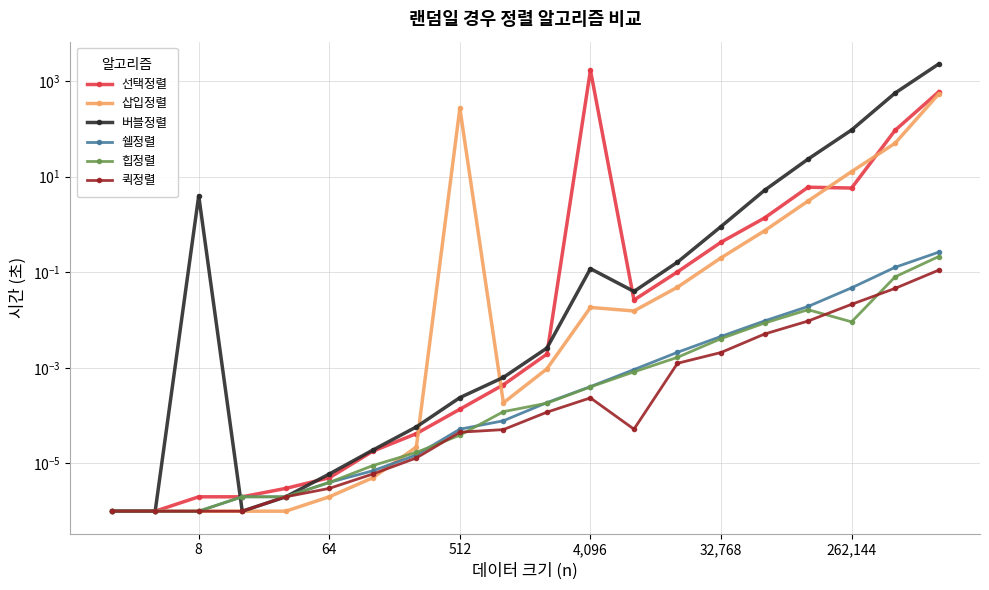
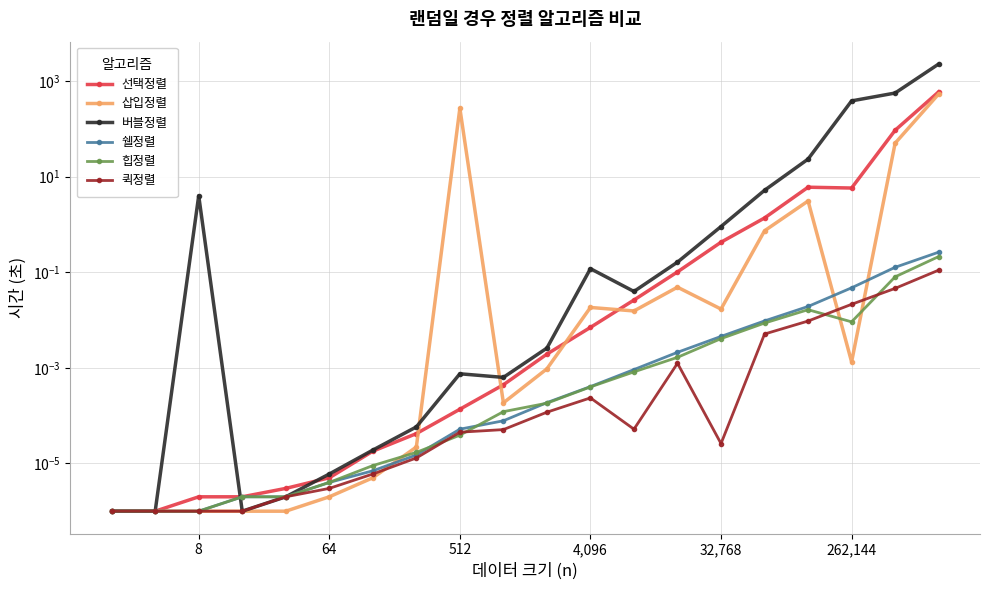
버블정렬, 512: 0.0002 -> 0.0008
선택정렬, 4,096: 1700 -> 0.007
삽입정렬, 32,768: 0.20 -> 0.017
퀵정렬, 32,768: 0.002 -> 0.00003
삽입정렬, 262,144: 13 -> 0.0013
버블정렬, 262,144: 90 -> 400
